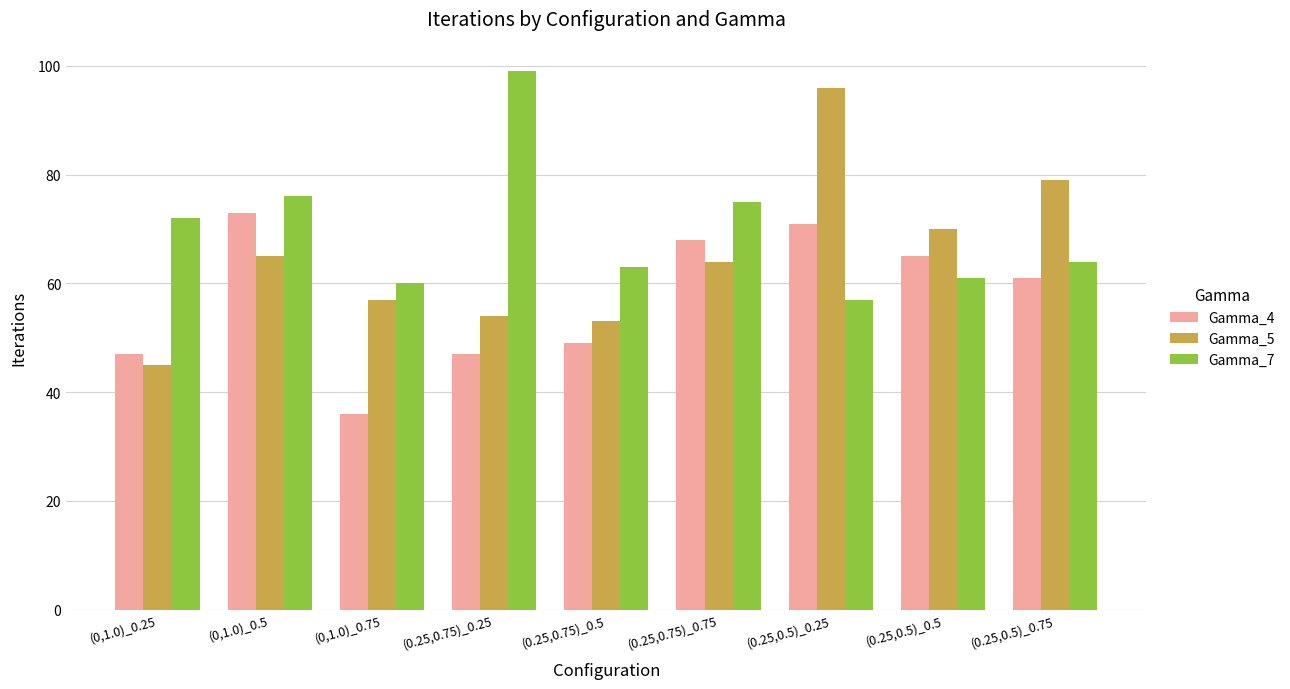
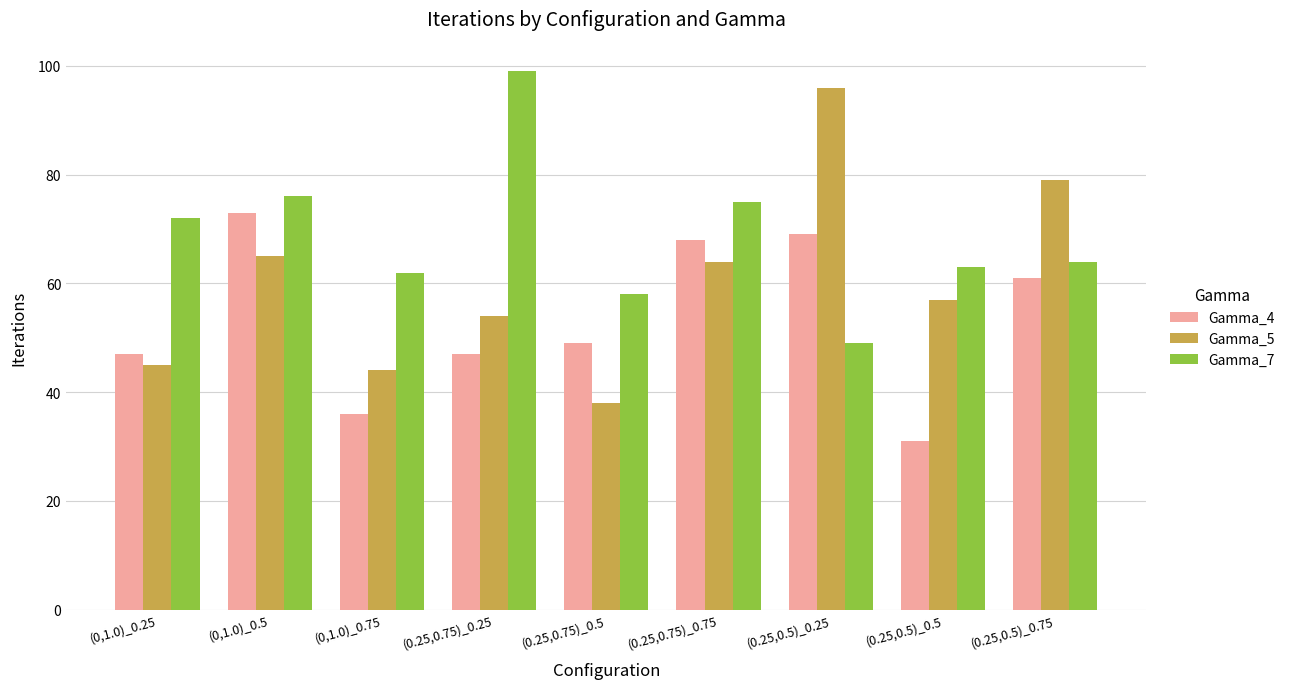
Gamma_5, (0,1.0)_0.75: 57 -> 44
Gamma_7, (0,1.0)_0.75: 60 -> 62
Gamma_5, (0.25,0.75)_0.5: 53 -> 38
Gamma_7, (0.25,0.75)_0.5: 63 -> 58
Gamma_4, (0.25,0.5)_0.25: 71 -> 69
Gamma_7, (0.25,0.5)_0.25: 57 -> 49
Gamma_4, (0.25,0.5)_0.5: 65 -> 31
Gamma_5, (0.25,0.5)_0.5: 70 -> 57
Gamma_7, (0.25,0.5)_0.5: 61 -> 63
